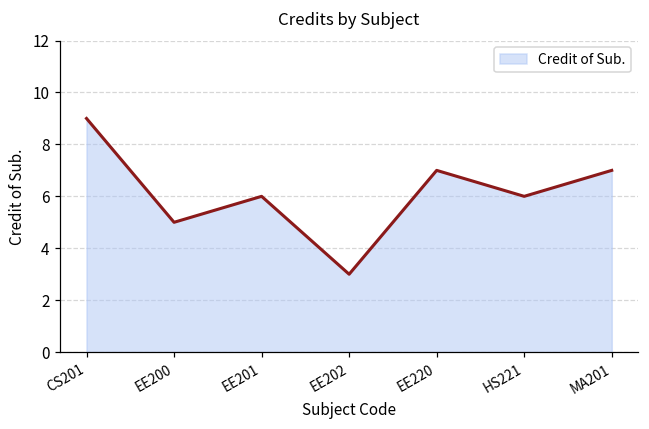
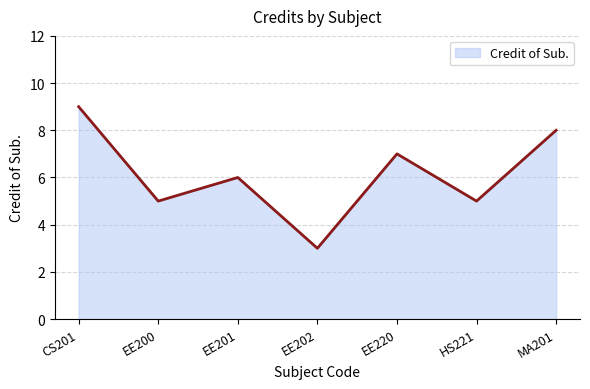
HS221: 6 -> 5
MA201: 7 -> 8
